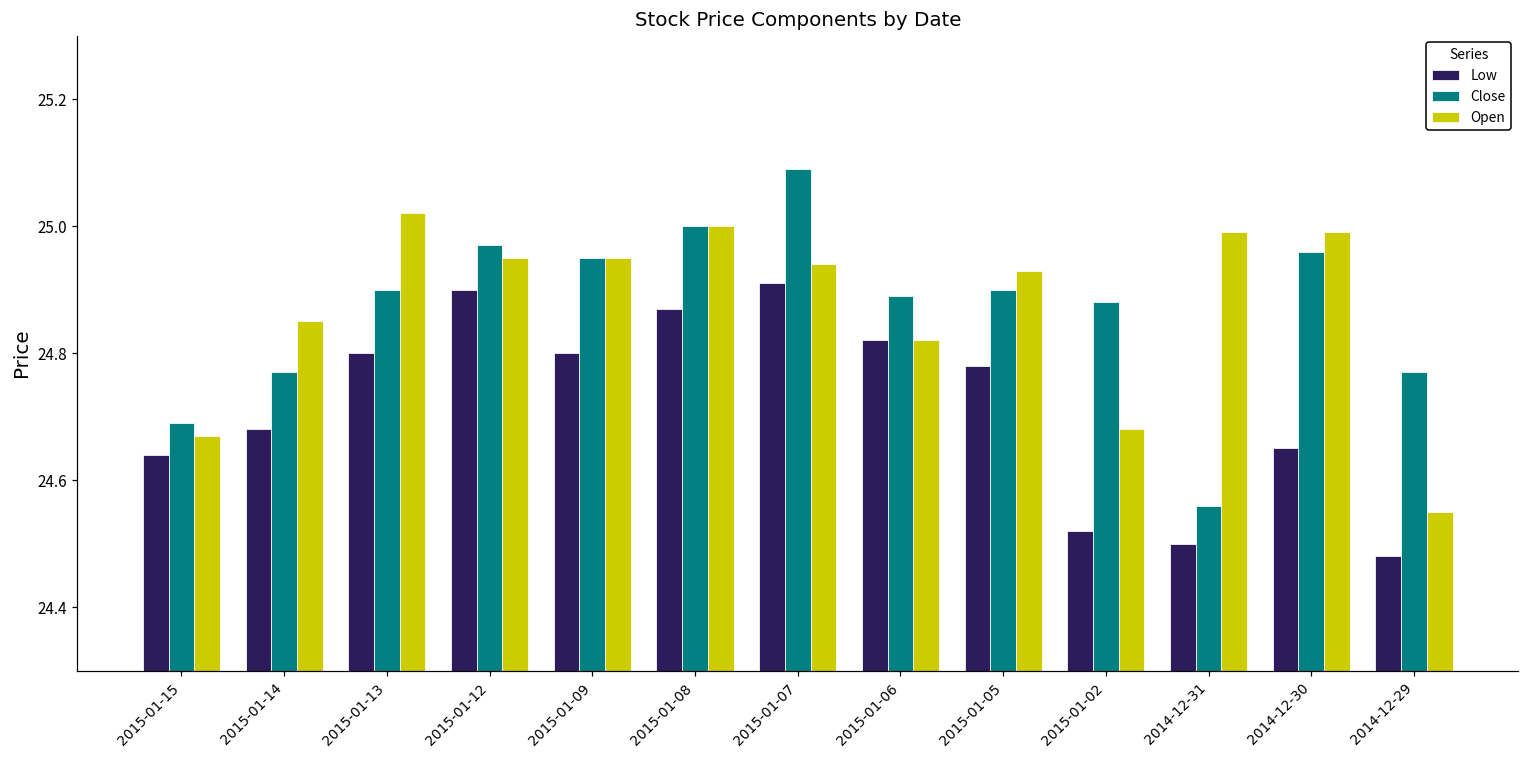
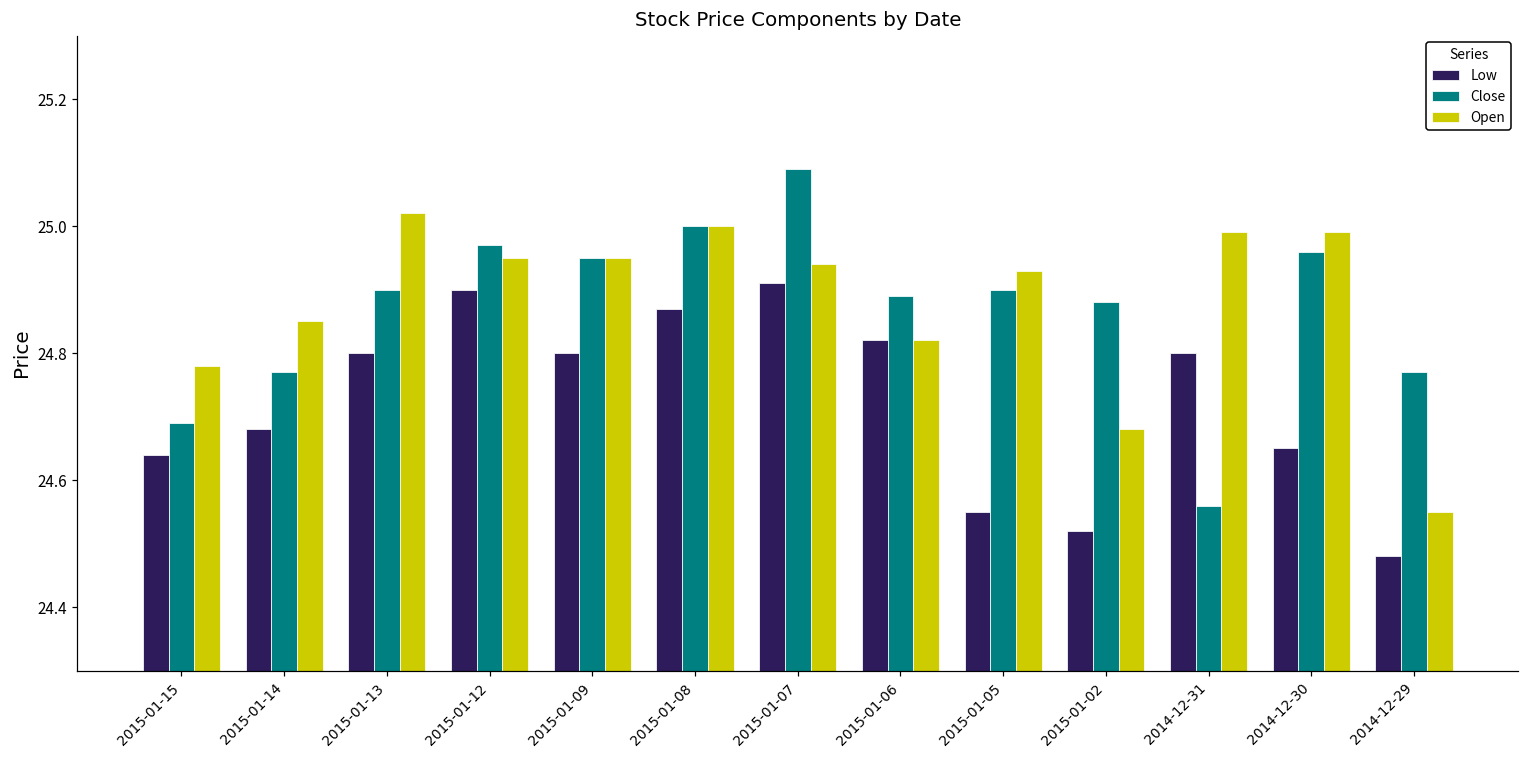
Open, 2015-01-15: 24.67 -> 24.78
Low, 2015-01-05: 24.78 -> 24.55
Low, 2014-12-31: 24.5 -> 24.8
